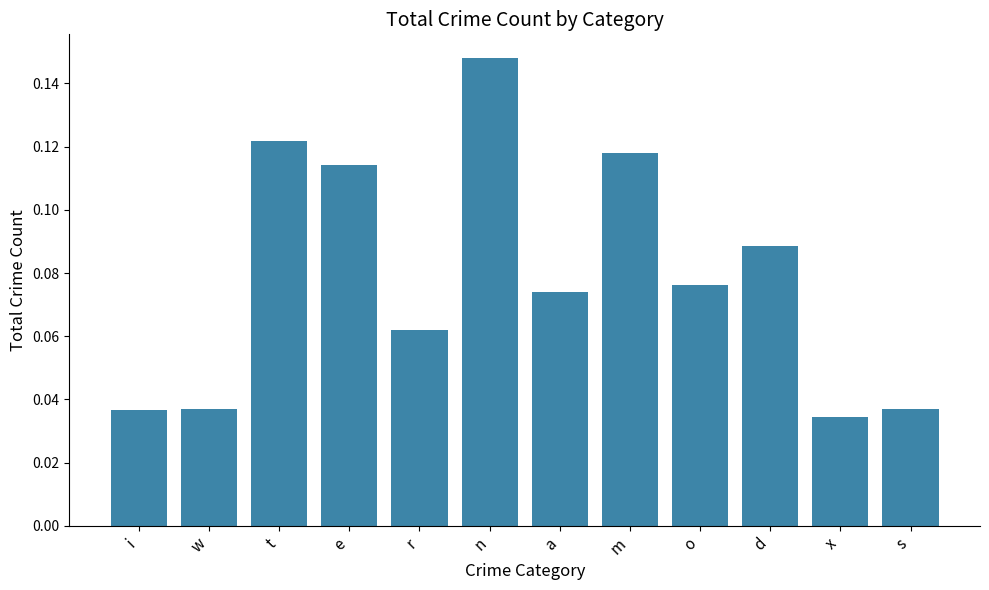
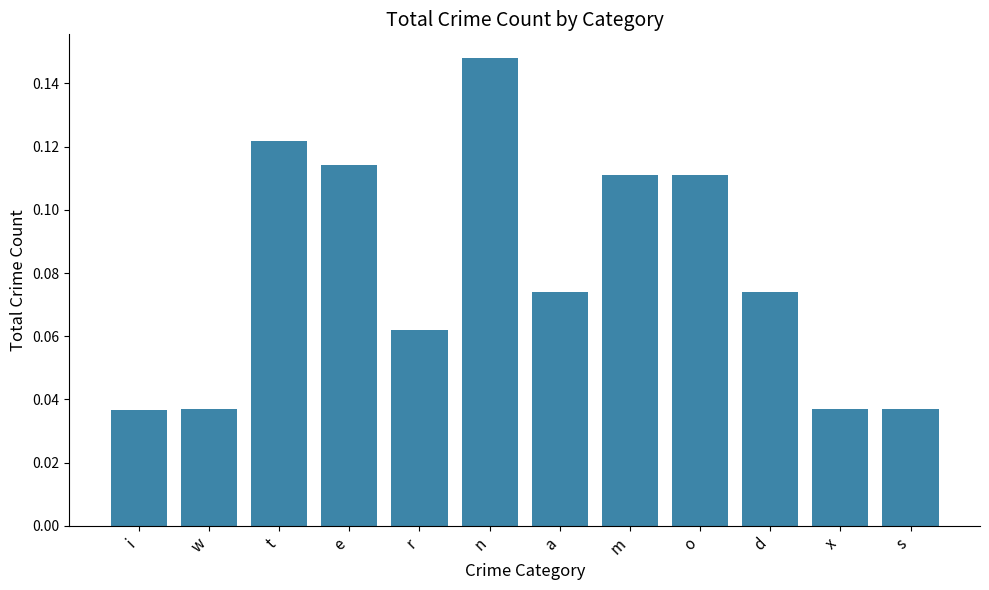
m: 0.118 -> 0.111
o: 0.076 -> 0.111
d: 0.089 -> 0.074
x: 0.034 -> 0.037
